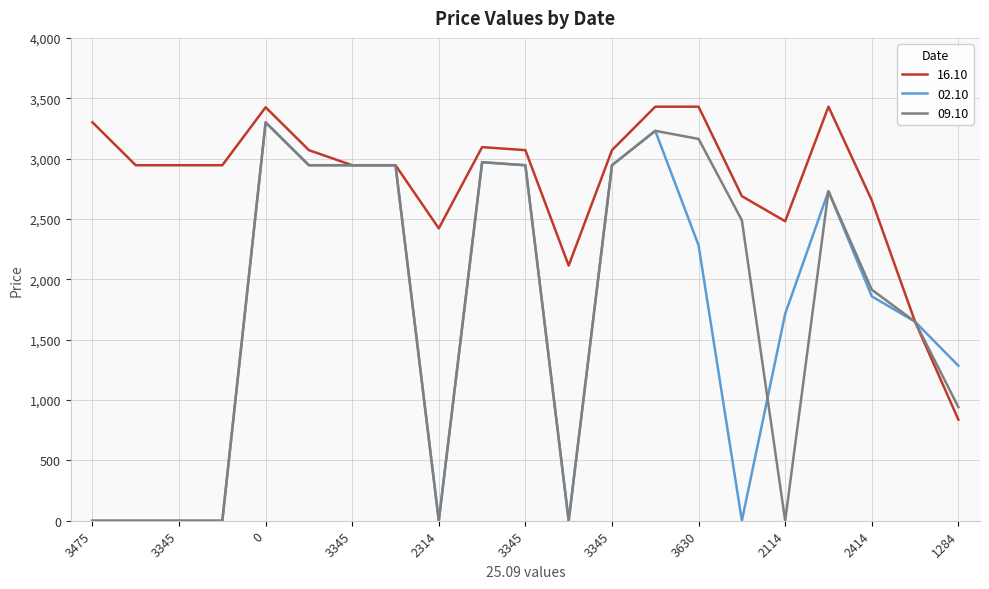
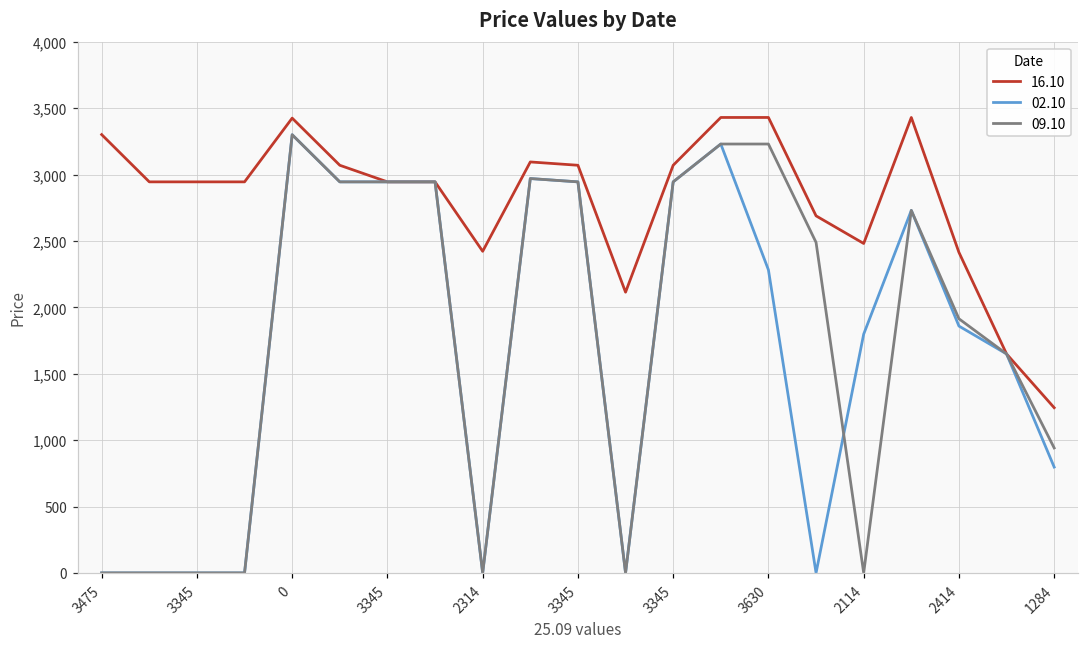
09.10, 3630: 3,160 -> 3,230
02.10, 2114: 1,710 -> 1,800
16.10, 2414: 2,660 -> 2,410
16.10, 1284: 840 -> 1,240
02.10, 1284: 1,280 -> 800
